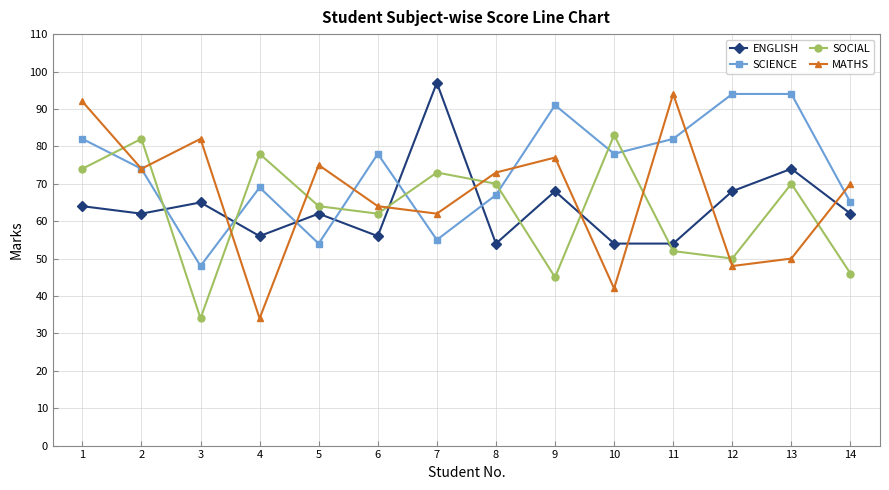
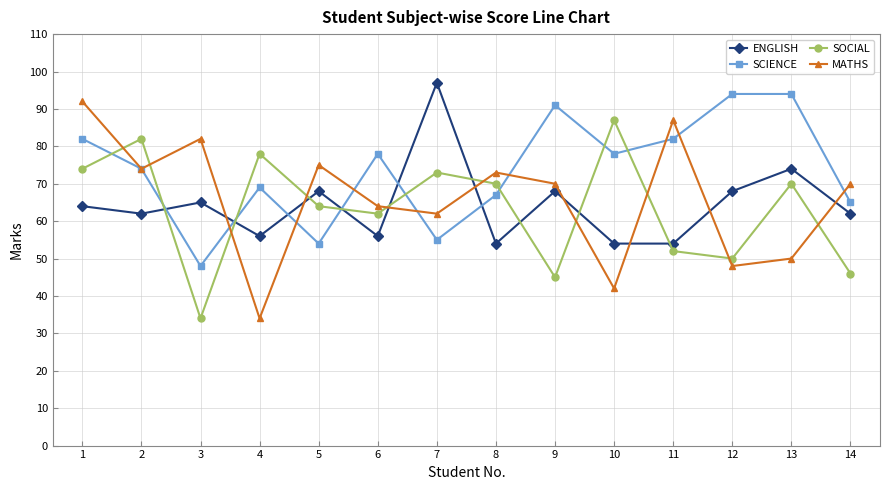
ENGLISH, 5: 62 -> 68
MATHS, 9: 77 -> 70
SOCIAL, 10: 83 -> 87
MATHS, 11: 94 -> 87
